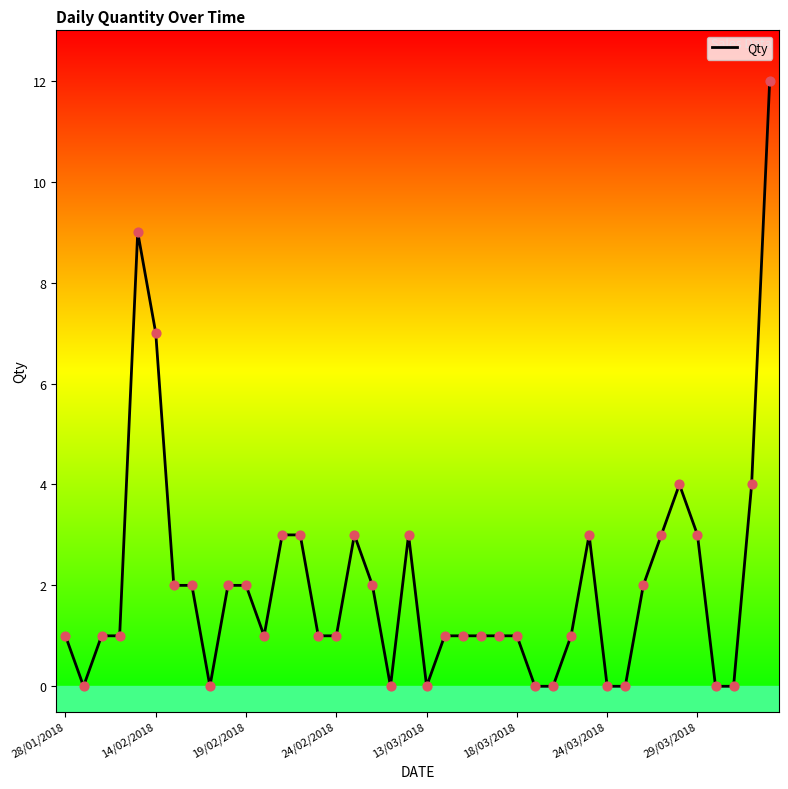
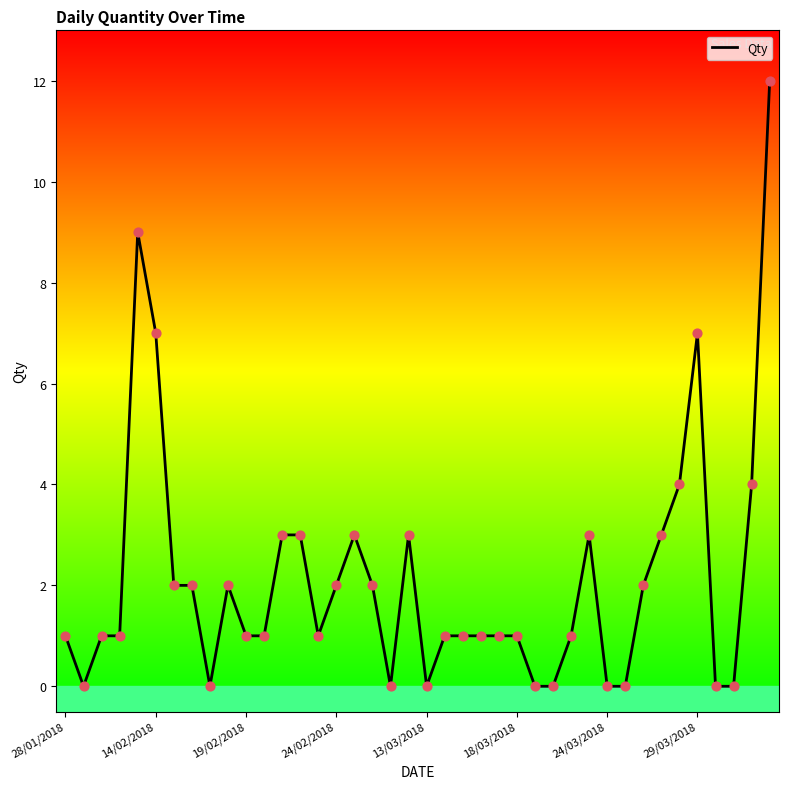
19/02/2018: 2 -> 1
24/02/2018: 1 -> 2
29/03/2018: 3 -> 7
